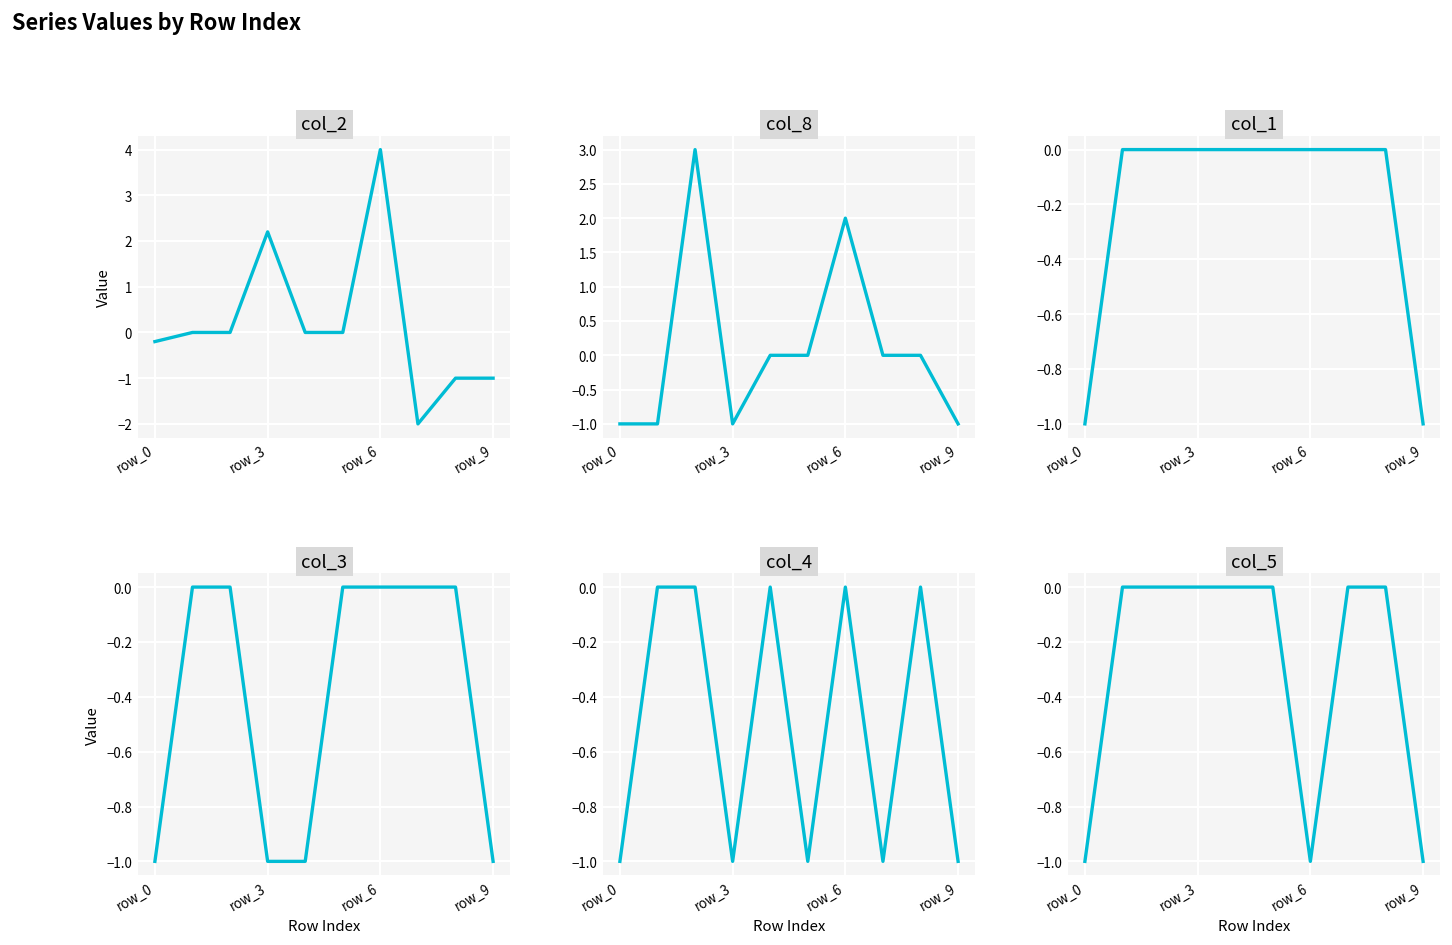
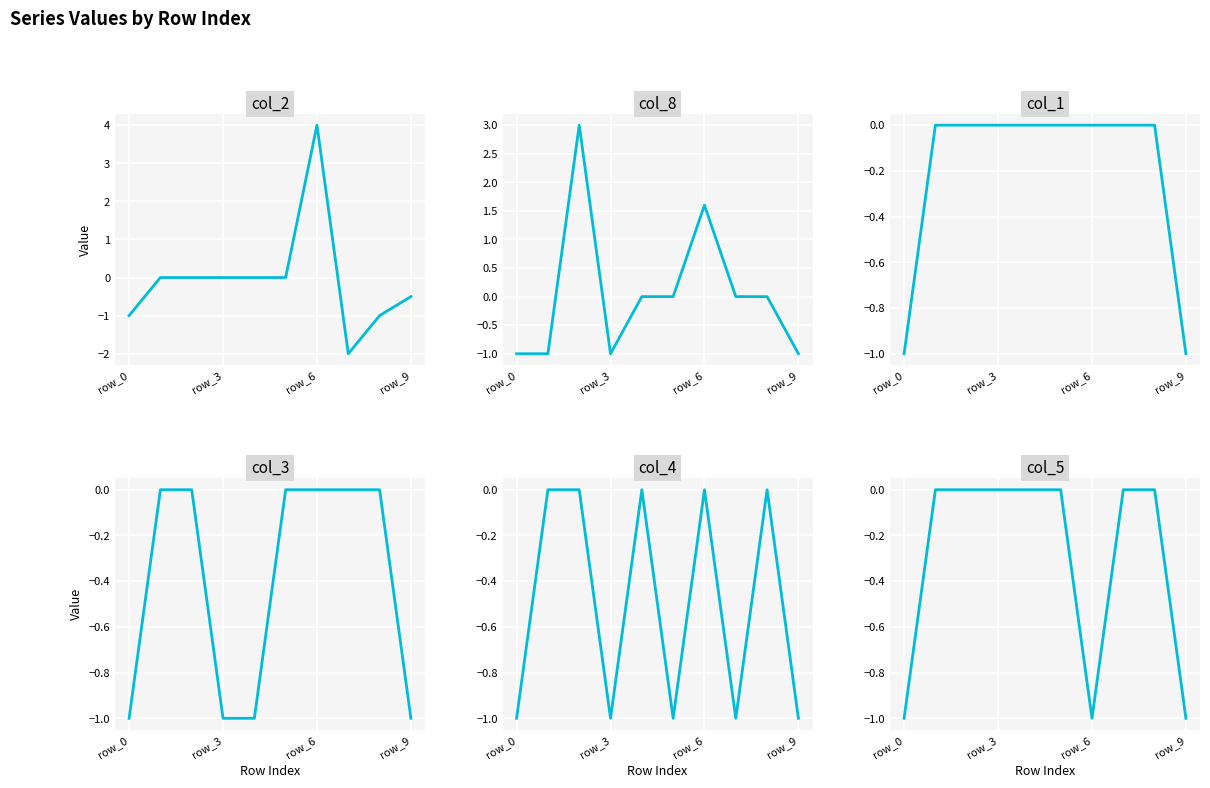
col_2, row_0: -0.2 -> -1.0
col_2, row_3: 2.2 -> 0.0
col_2, row_9: -1.0 -> -0.5
col_8, row_6: 2.0 -> 1.6
